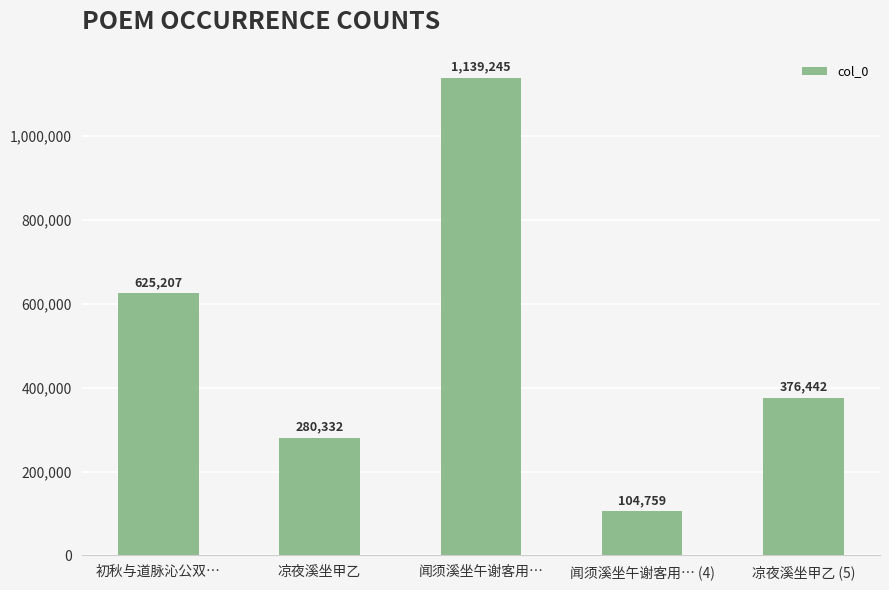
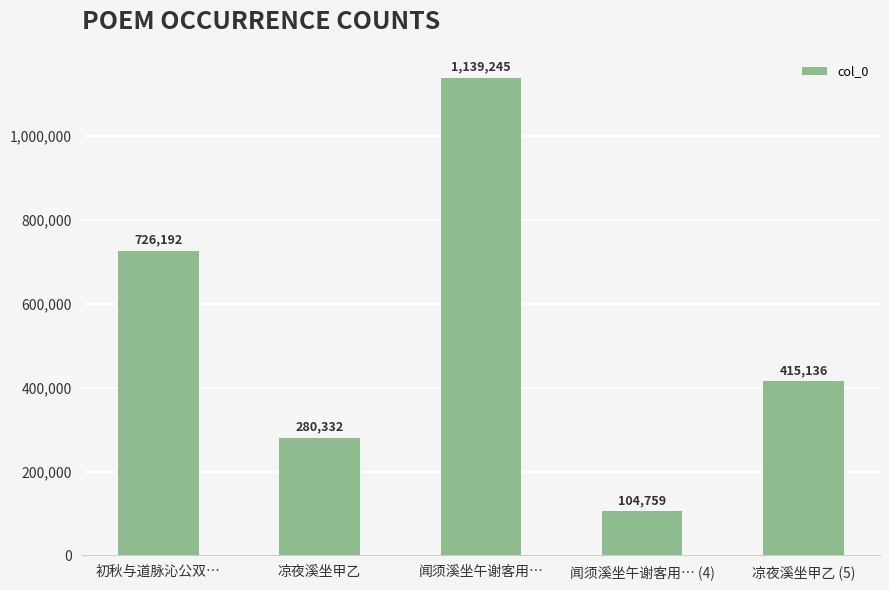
初秋与道脉沁公双…: 625,207 -> 726,192
凉夜溪坐甲乙 (5): 376,442 -> 415,136
